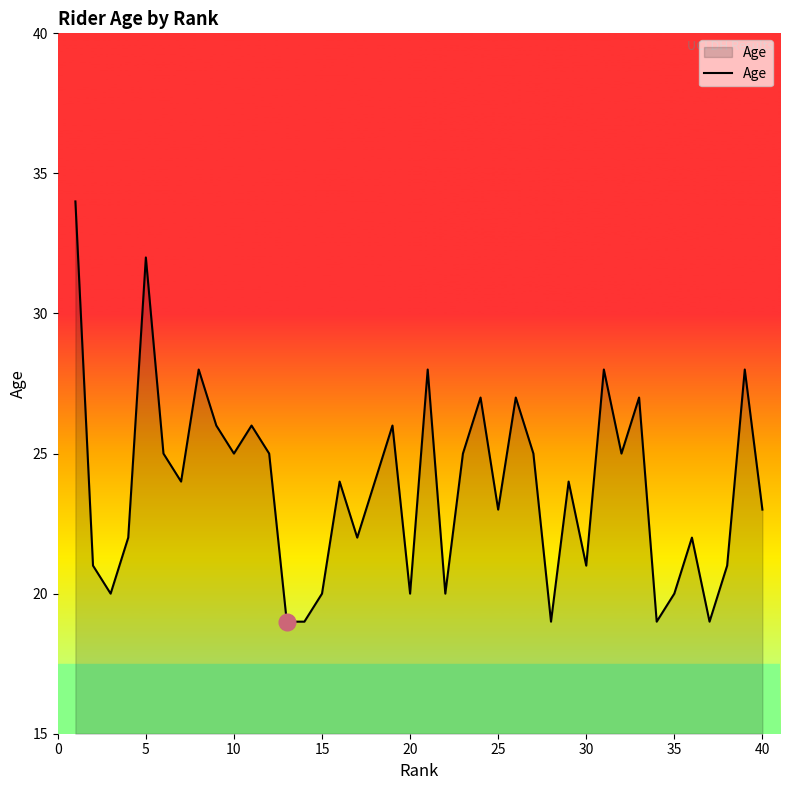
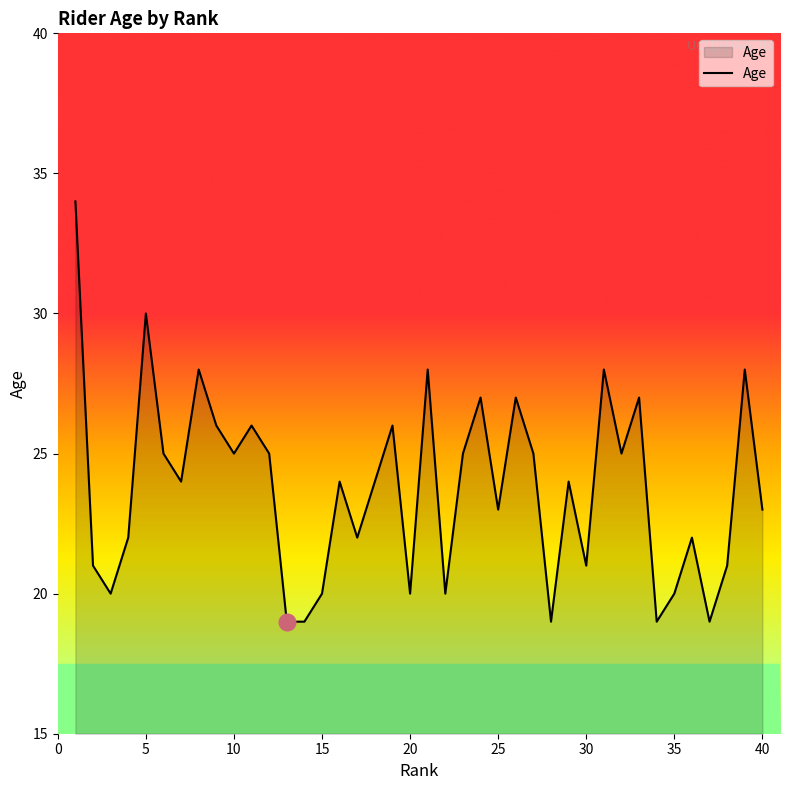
Age, 5: 32 -> 30
